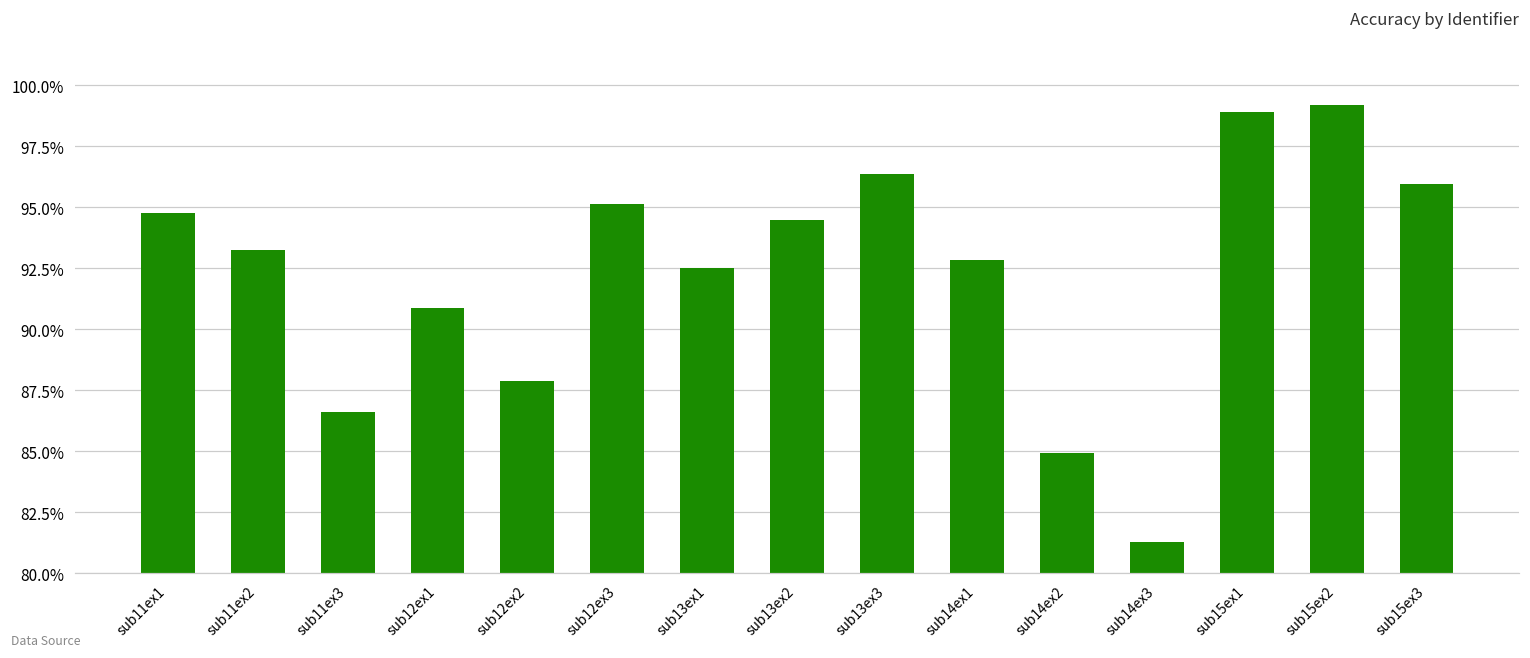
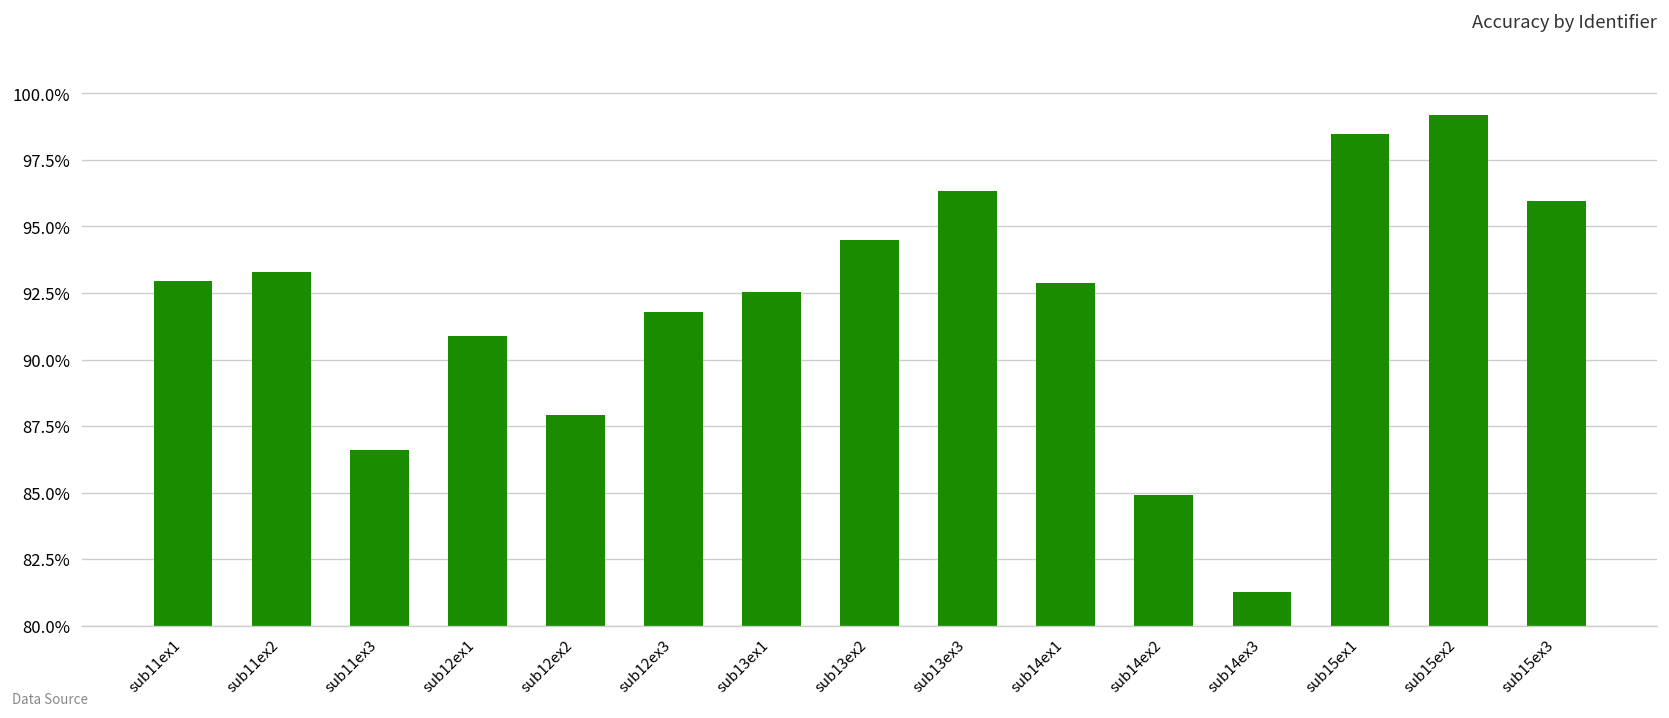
sub11ex1: 94.8% -> 93.0%
sub12ex3: 95.2% -> 91.8%
sub15ex1: 98.9% -> 98.5%
